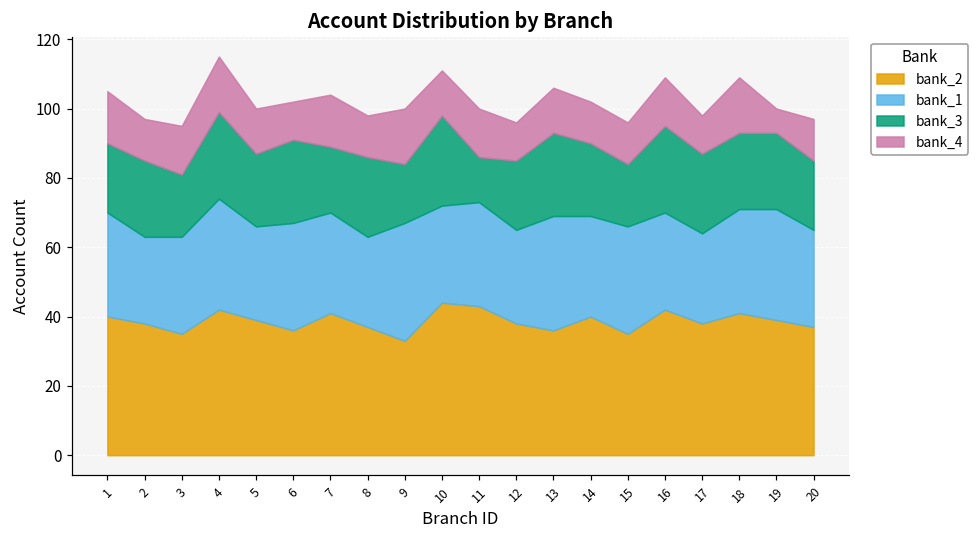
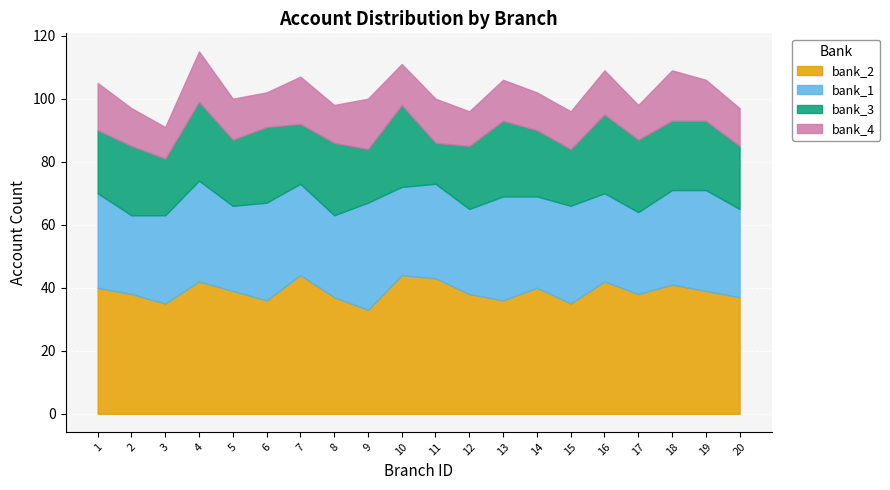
bank_4, 3: 14 -> 10
bank_2, 7: 41 -> 44
bank_4, 19: 7 -> 13
